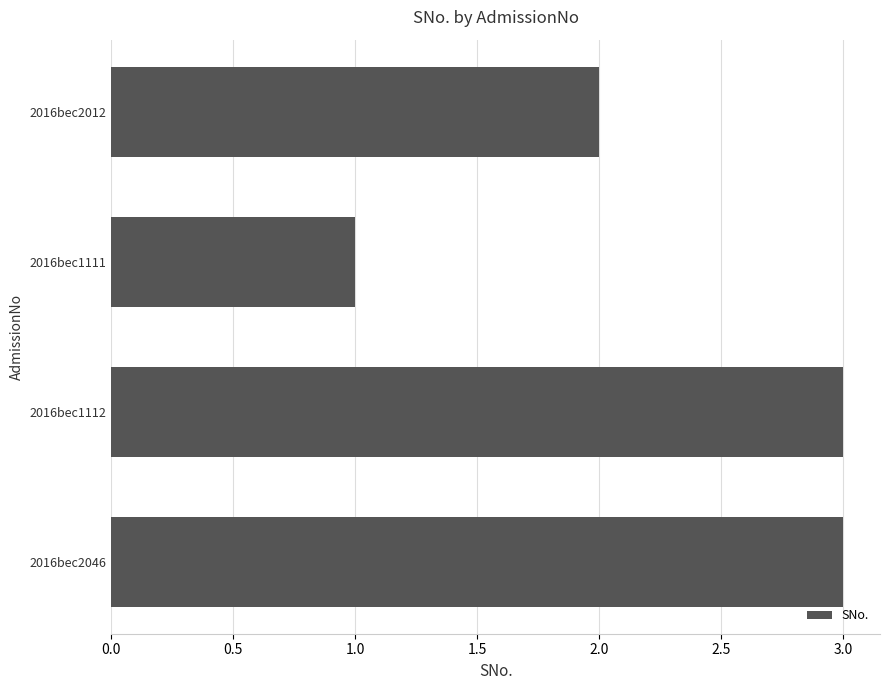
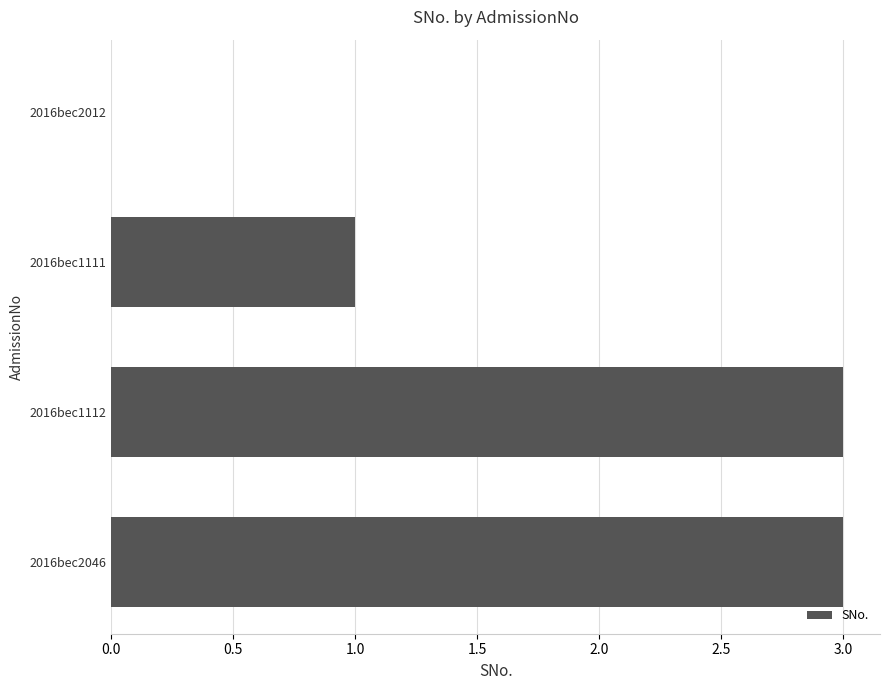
2016bec2012: 2 -> 0
